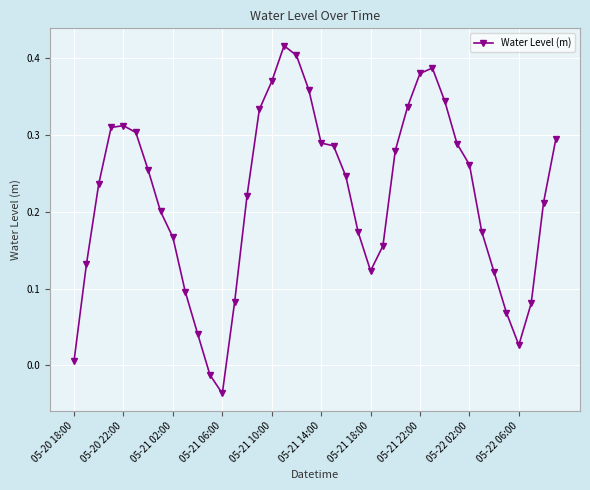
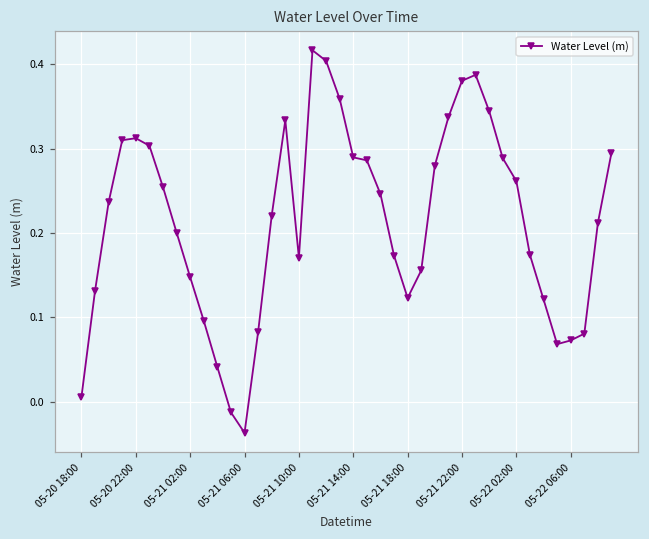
05-21 02:00: 0.17 -> 0.15
05-21 10:00: 0.37 -> 0.17
05-22 06:00: 0.03 -> 0.07
